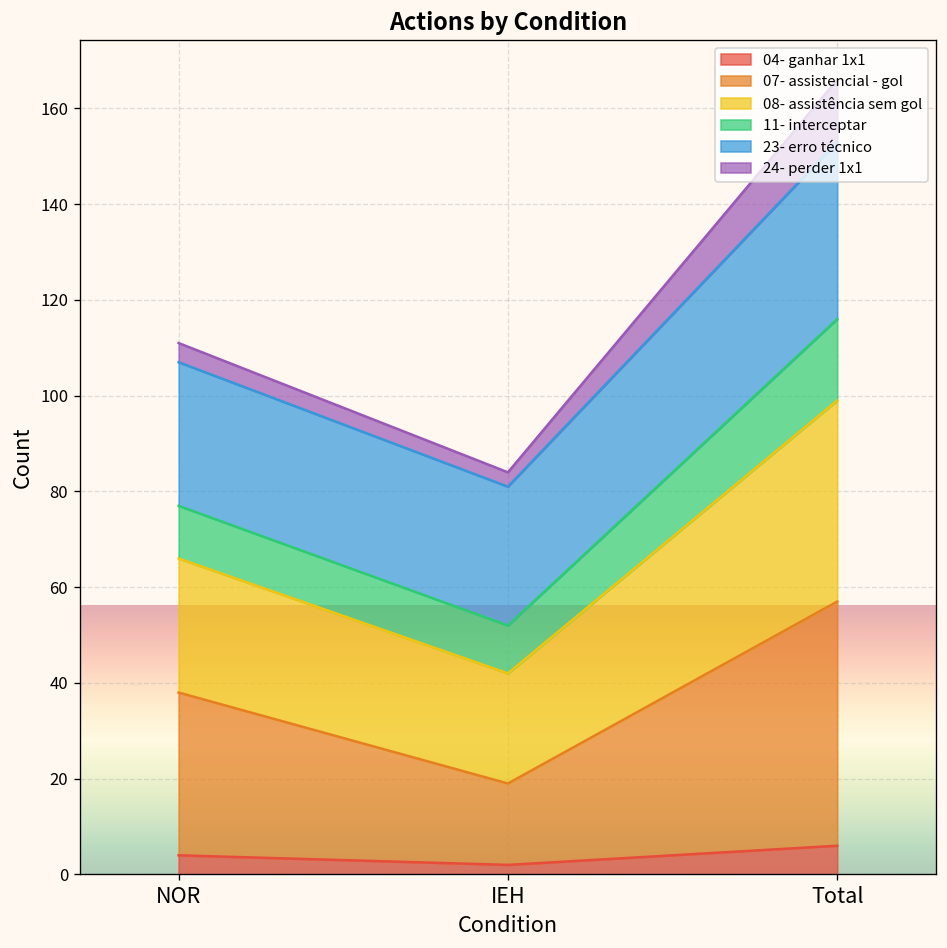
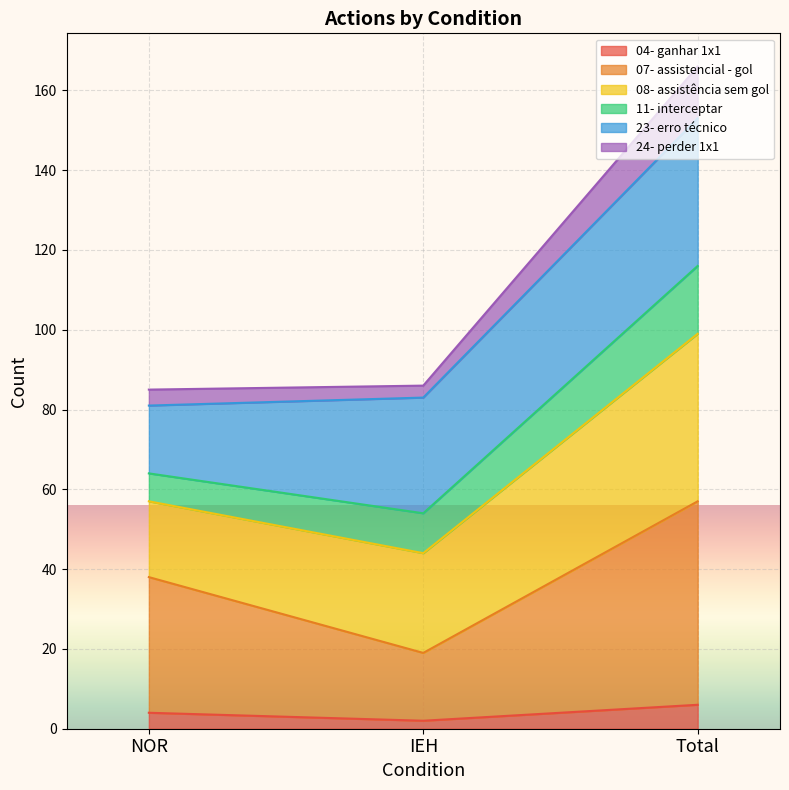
08- assistência sem gol, NOR: 28 -> 19
11- interceptar, NOR: 11 -> 7
23- erro técnico, NOR: 30 -> 17
08- assistência sem gol, IEH: 23 -> 25
